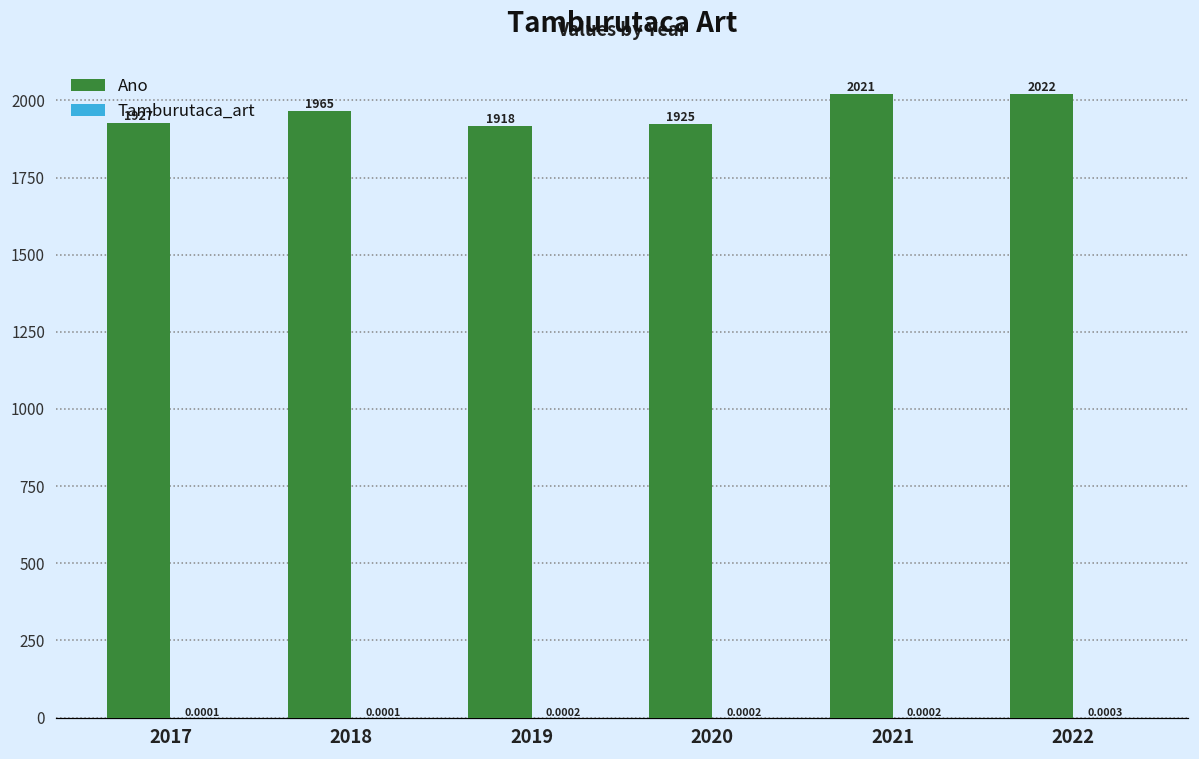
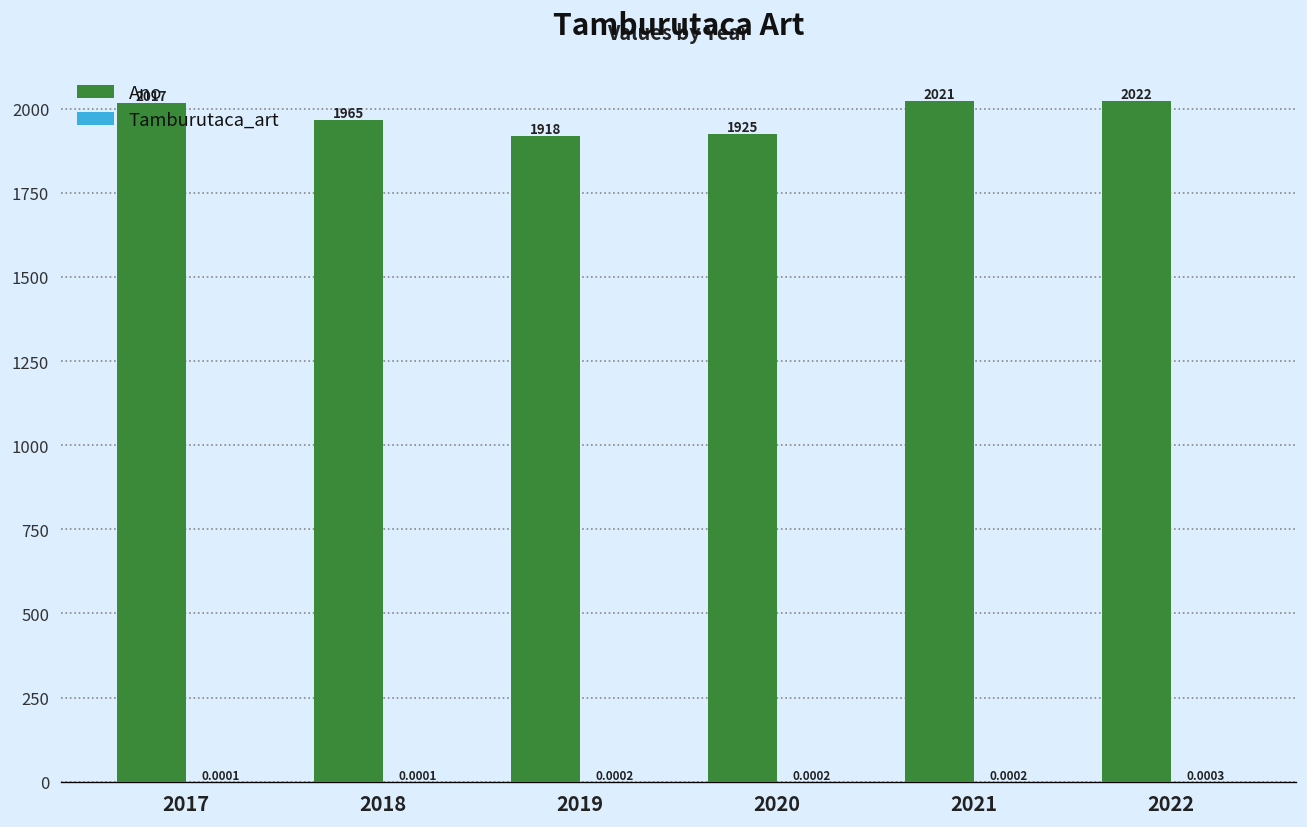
Ano, 2017: 1927 -> 2017
